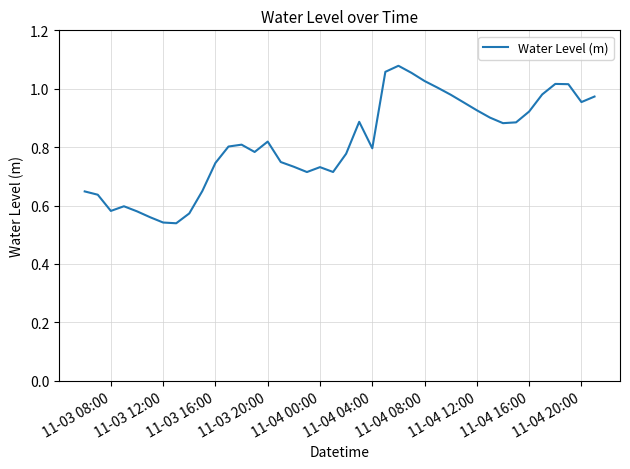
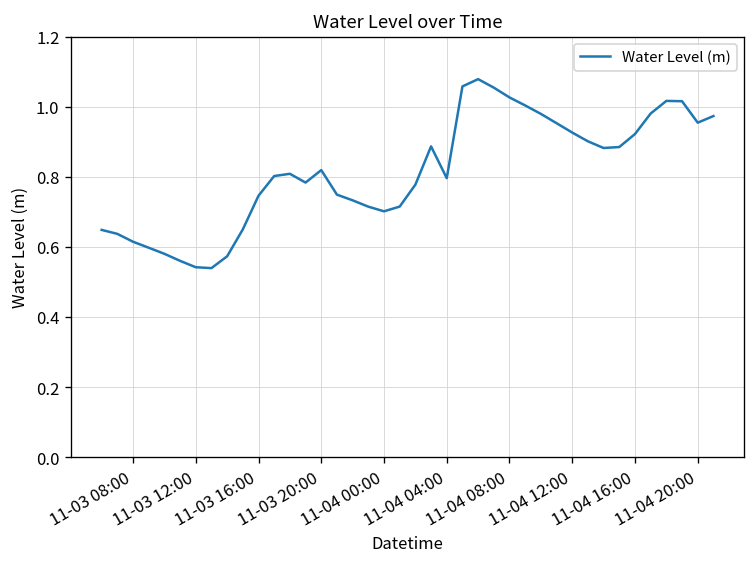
11-03 08:00: 0.58 -> 0.61
11-04 00:00: 0.73 -> 0.70
